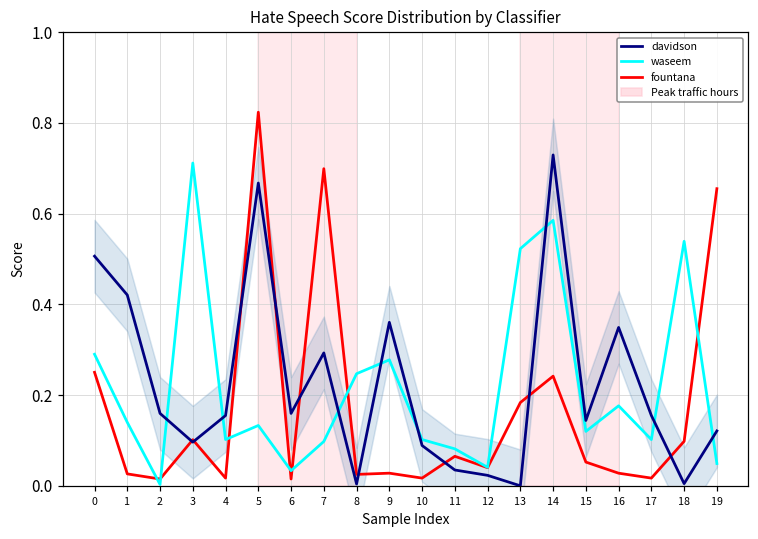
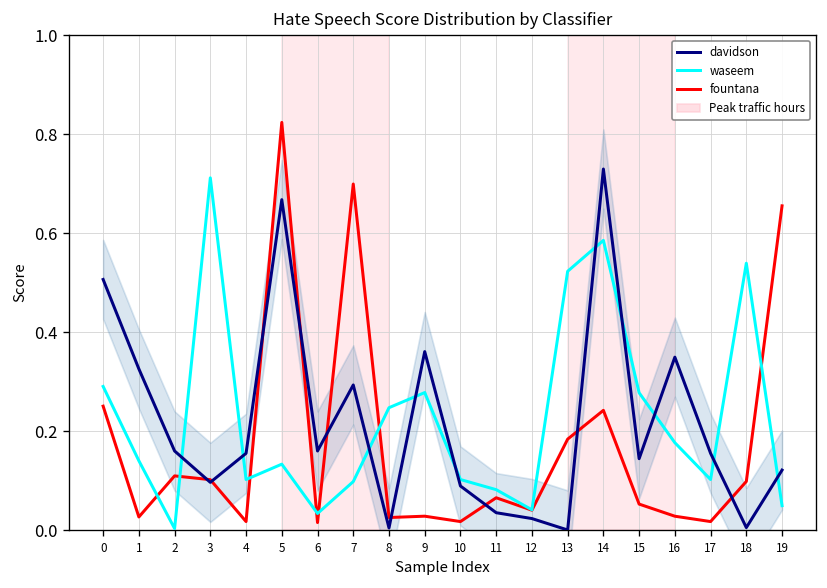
davidson, 1: 0.42 -> 0.33
fountana, 2: 0.02 -> 0.11
waseem, 15: 0.12 -> 0.28
